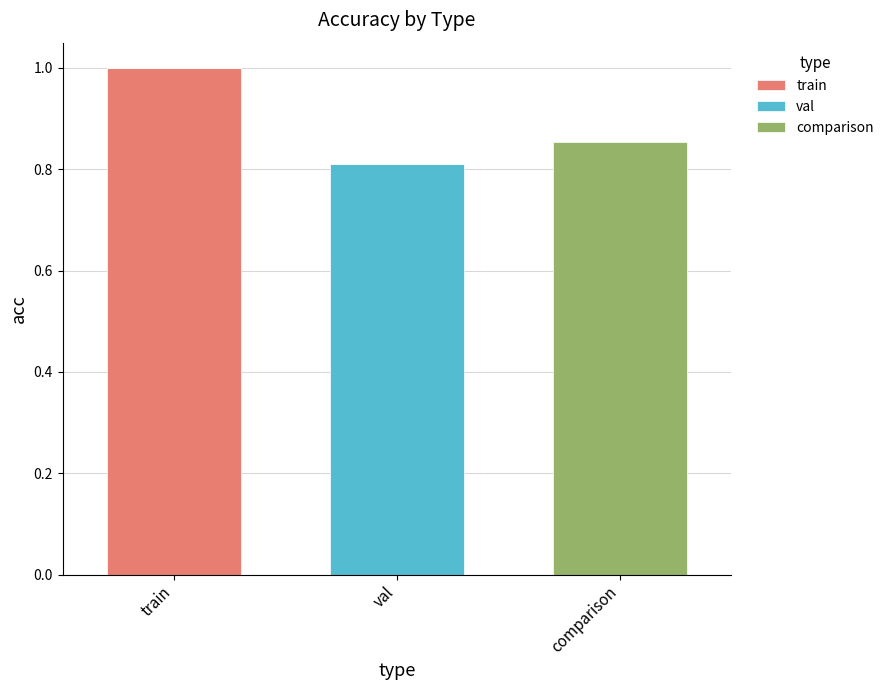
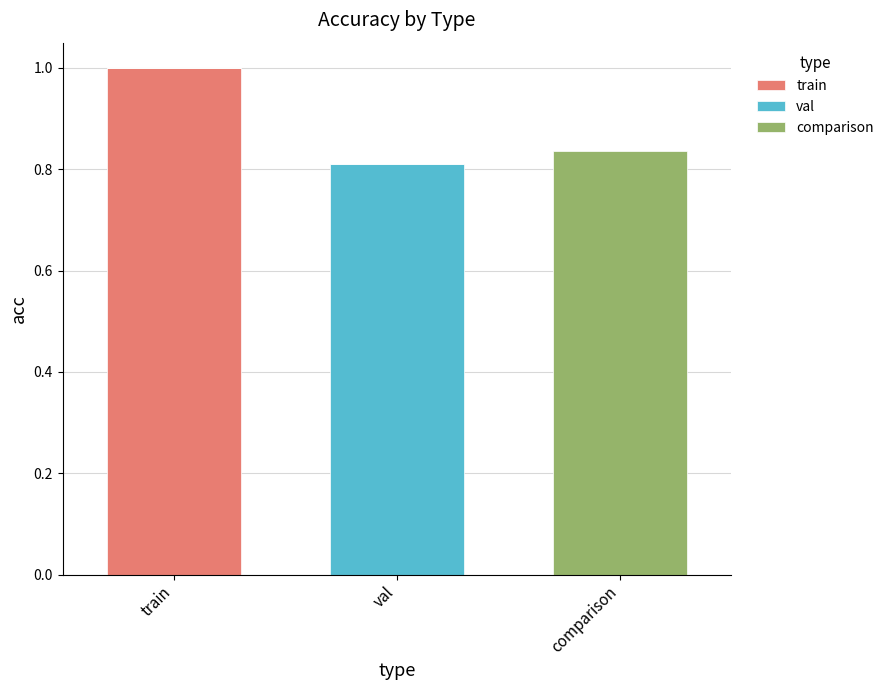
comparison, comparison: 0.85 -> 0.84
